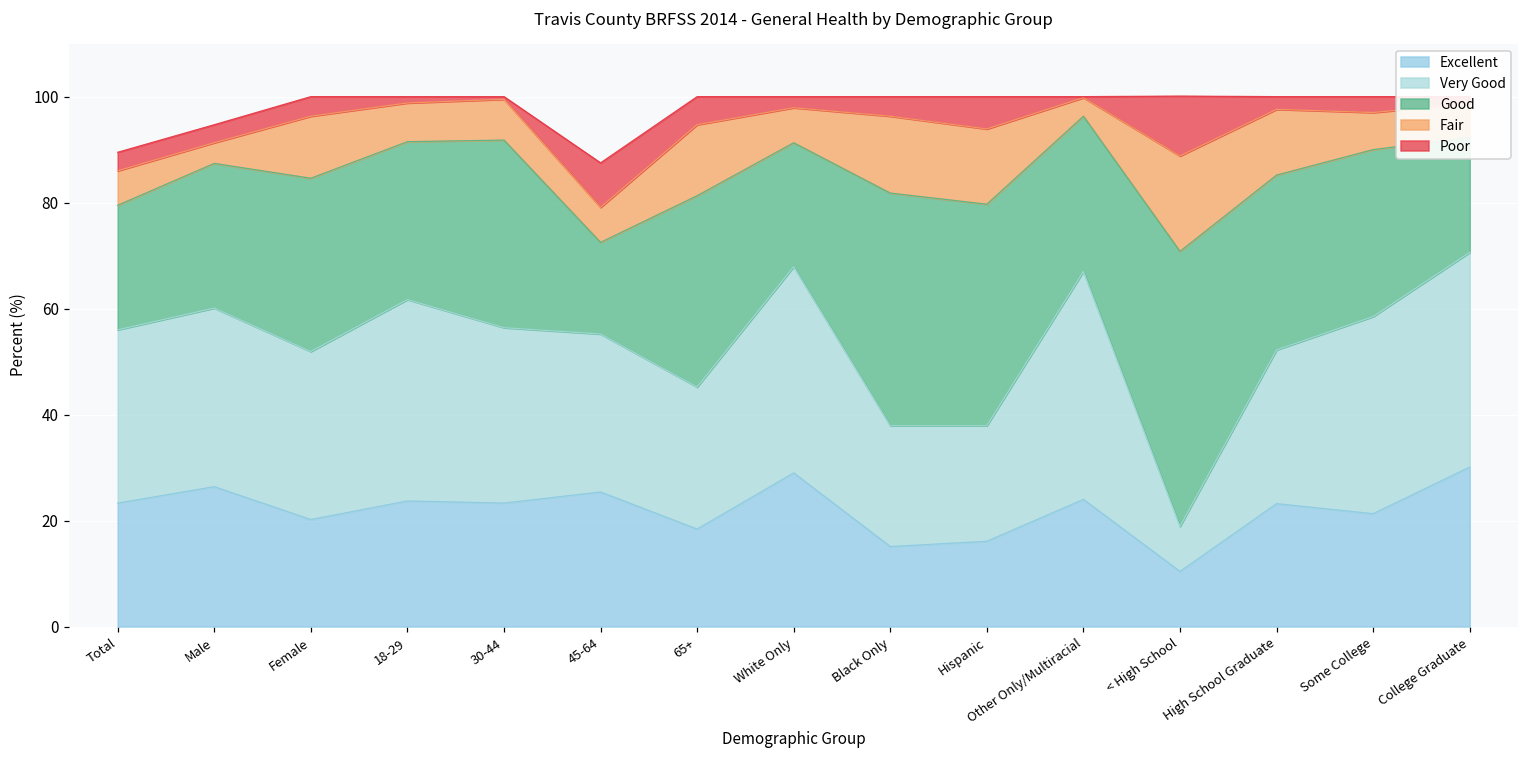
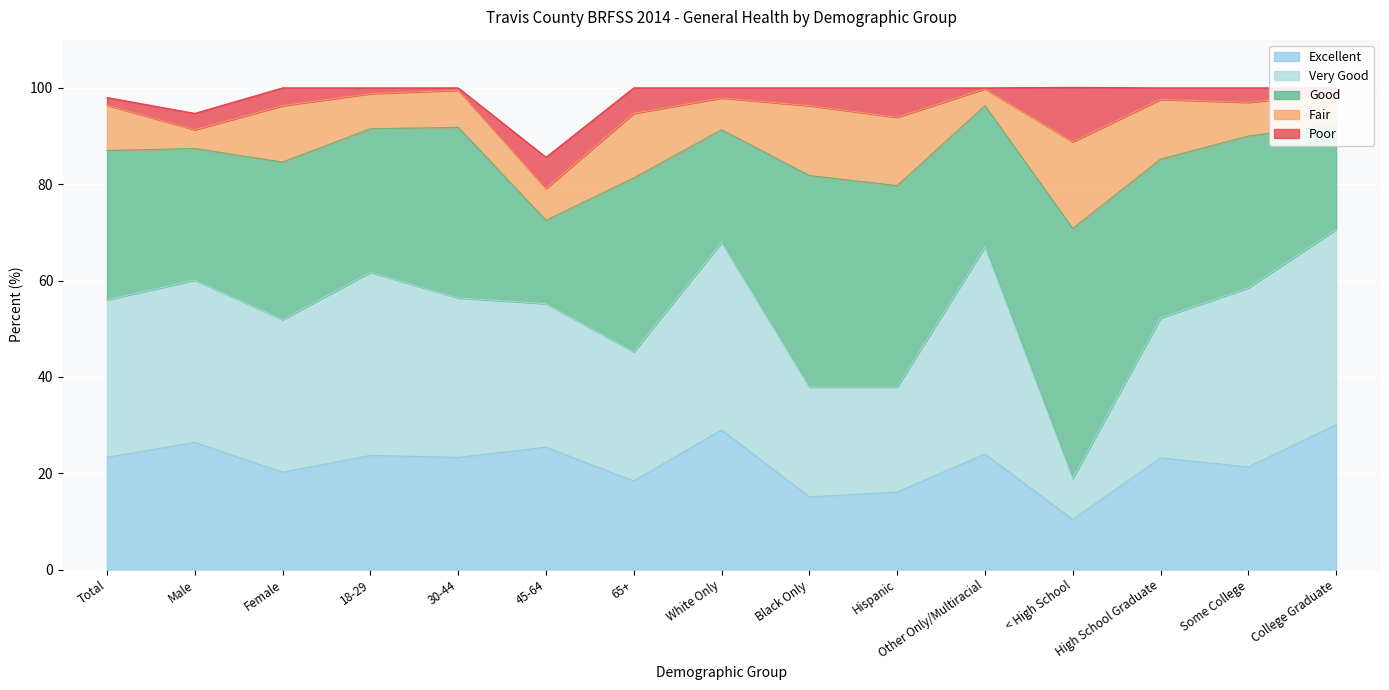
Good, Total: 24 -> 31
Fair, Total: 7 -> 9
Poor, Total: 4 -> 2
Poor, 45-64: 8 -> 7
